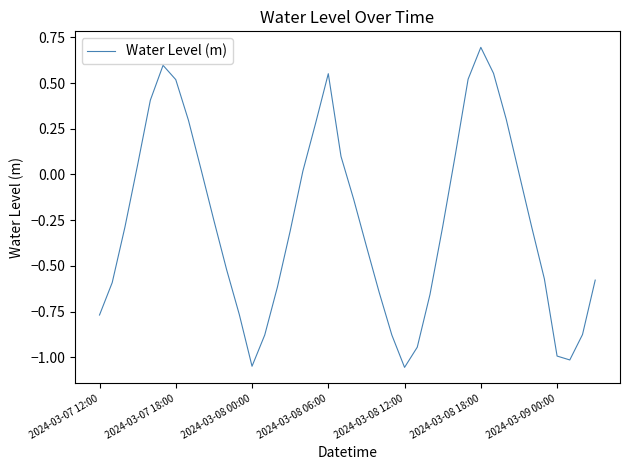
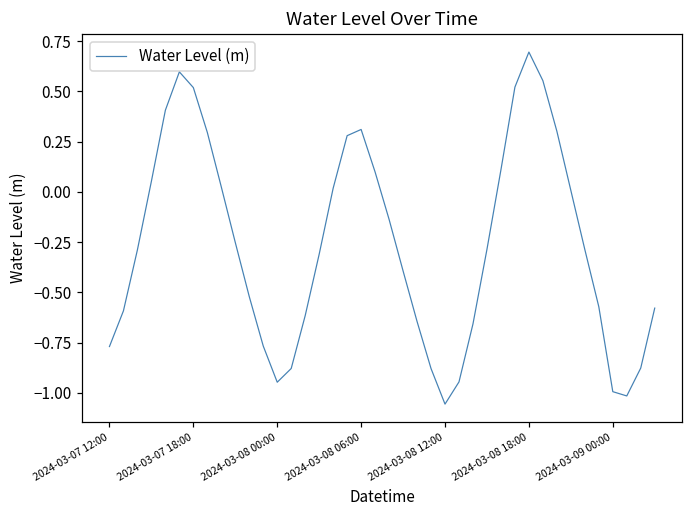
2024-03-08 00:00: -1.05 -> -0.95
2024-03-08 06:00: 0.55 -> 0.31
